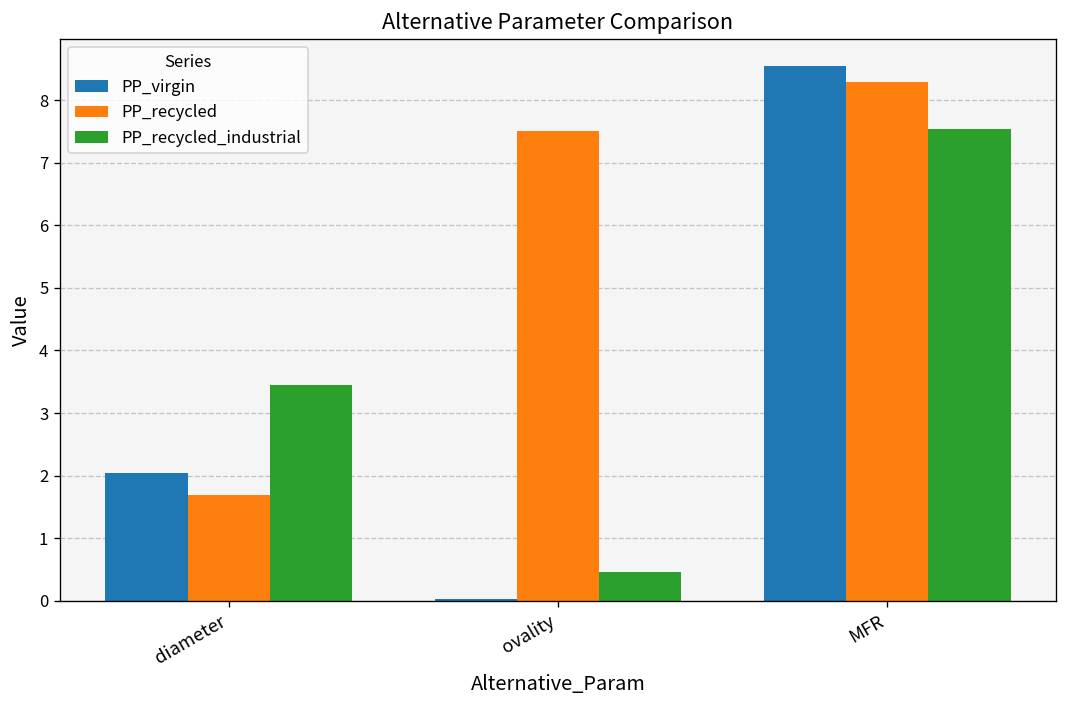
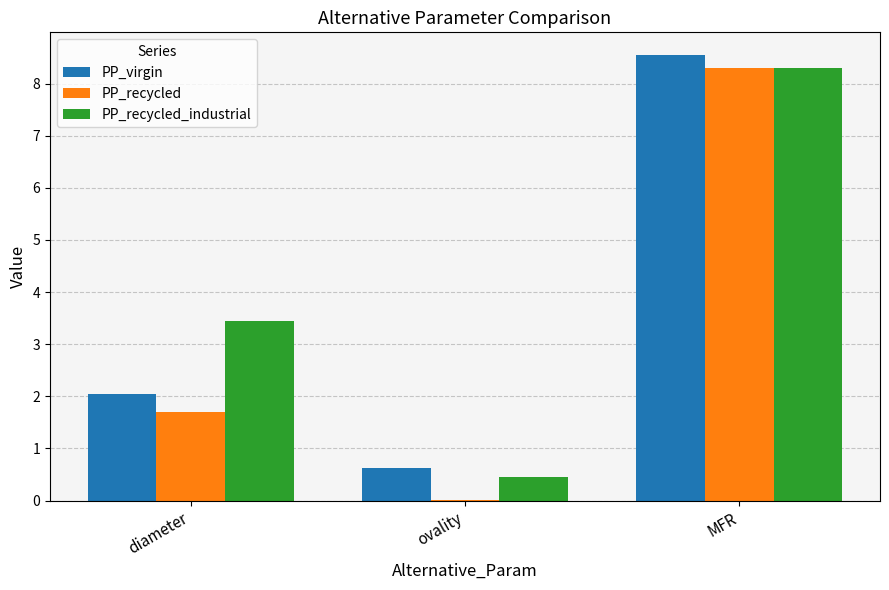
PP_virgin, ovality: 0.0 -> 0.6
PP_recycled, ovality: 7.5 -> 0.0
PP_recycled_industrial, MFR: 7.5 -> 8.3
